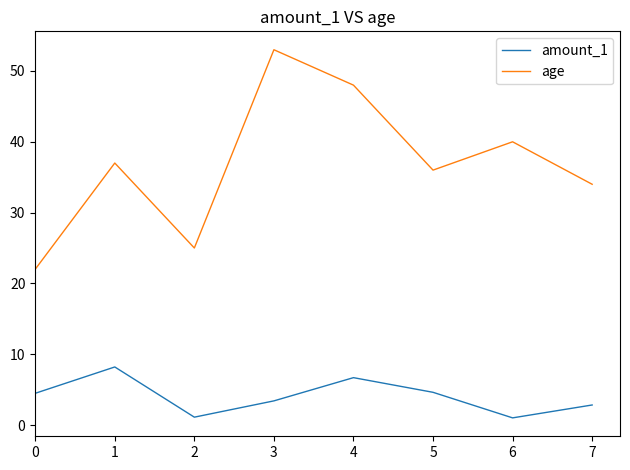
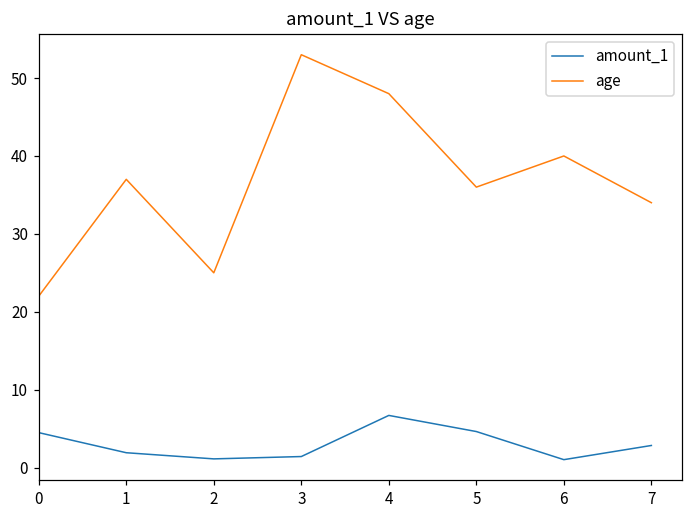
amount_1, 1: 8 -> 2
amount_1, 3: 3 -> 1
